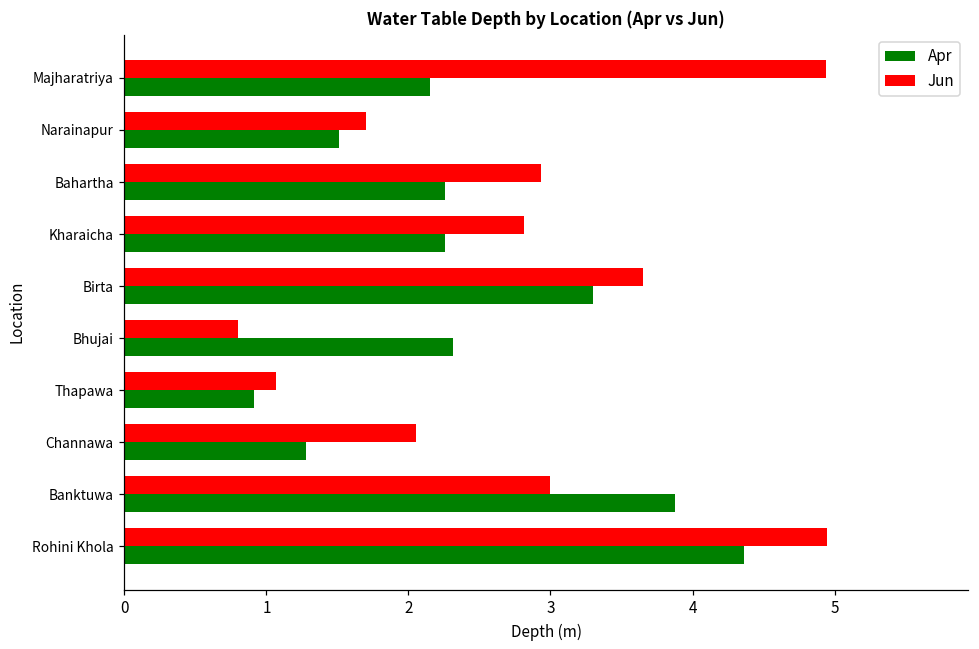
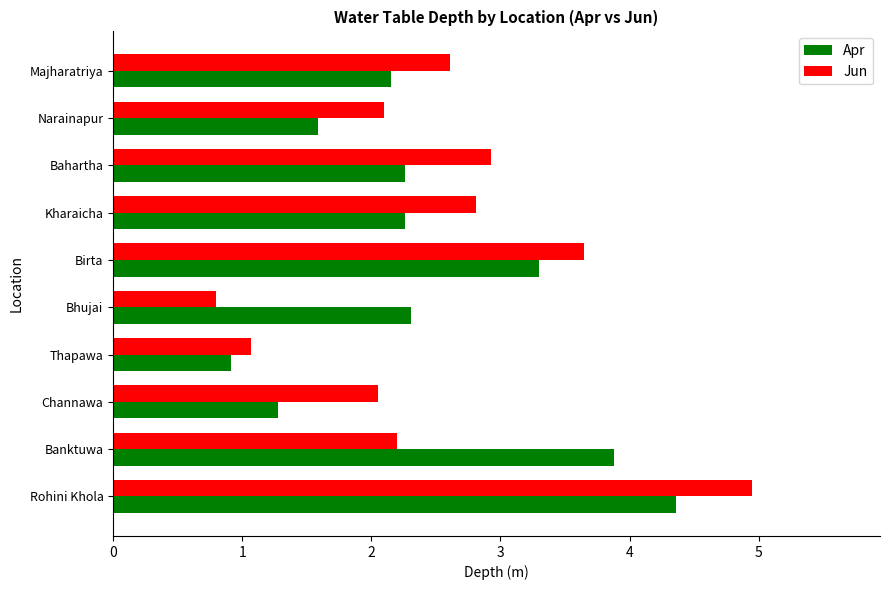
Jun, Majharatriya: 4.94 -> 2.61
Jun, Narainapur: 1.7 -> 2.1
Apr, Narainapur: 1.51 -> 1.59
Jun, Banktuwa: 3.0 -> 2.2
